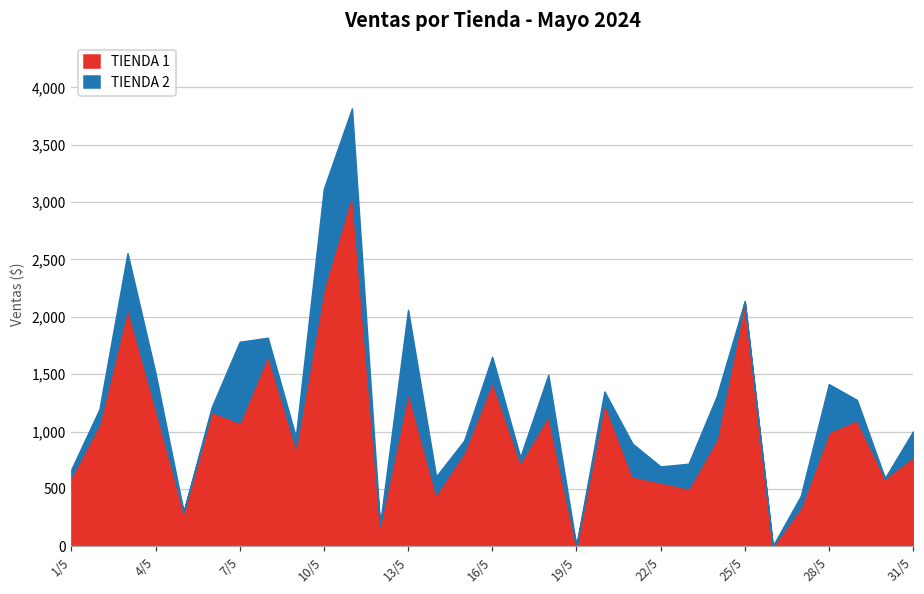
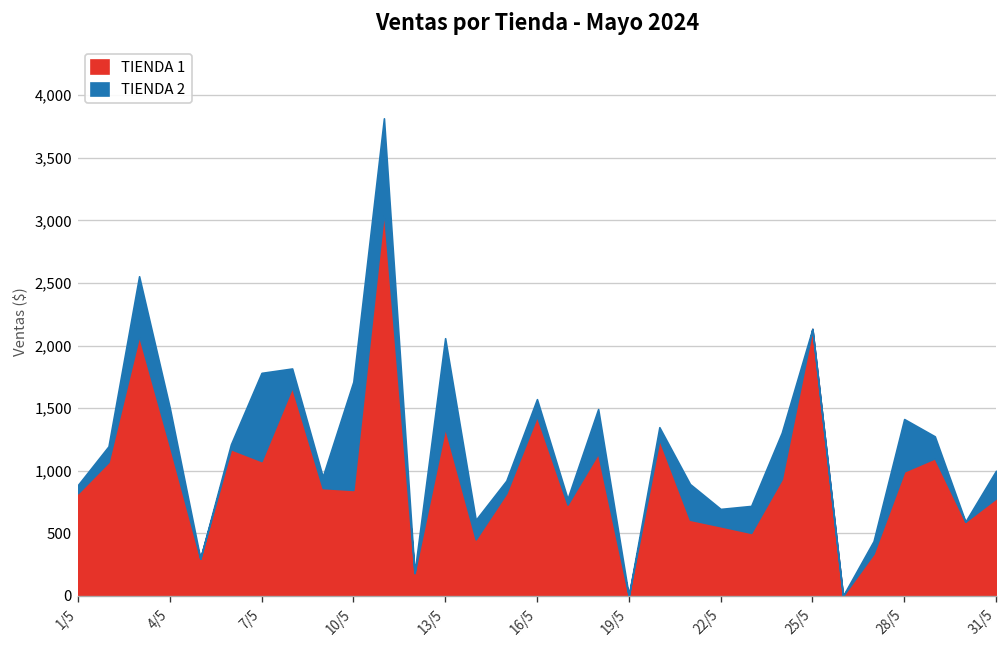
TIENDA 1, 1/5: 610 -> 820
TIENDA 1, 10/5: 2,250 -> 850
TIENDA 2, 16/5: 220 -> 140
